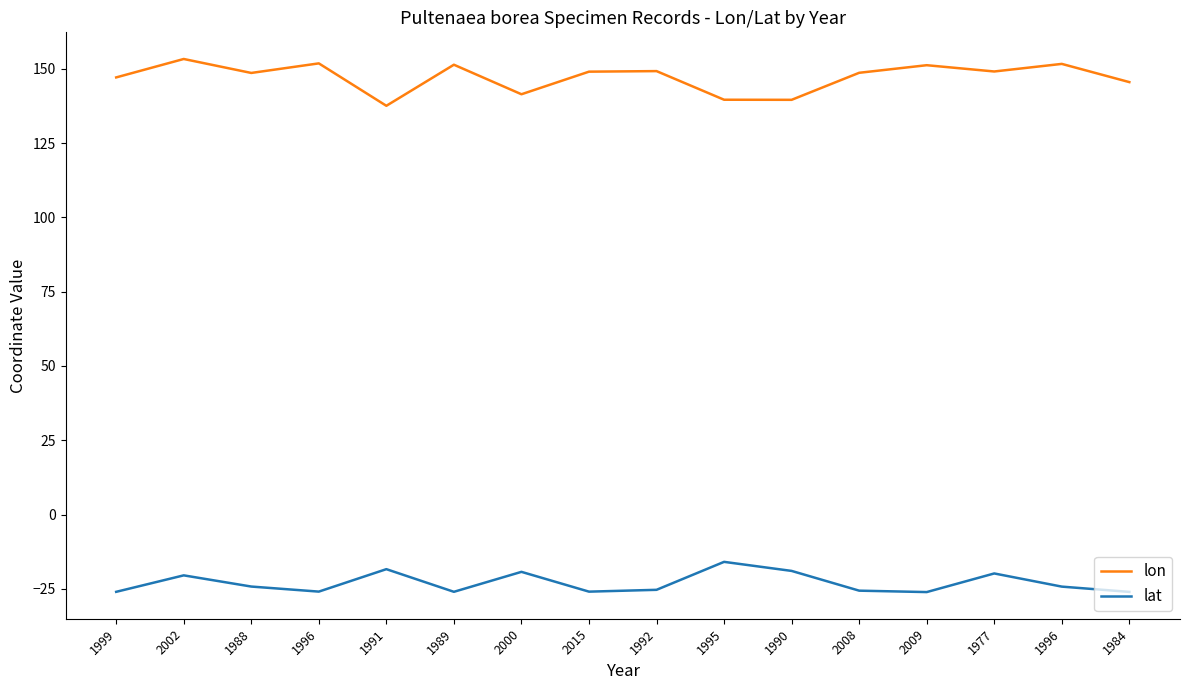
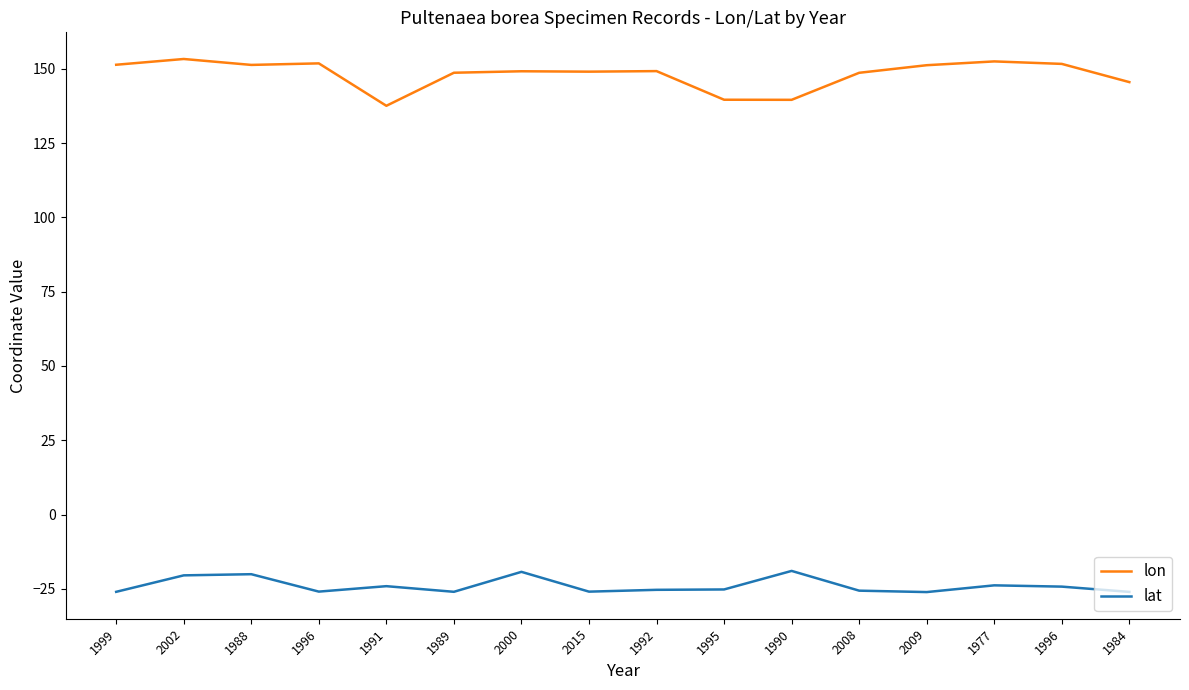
lon, 1999: 147 -> 151
lon, 1988: 149 -> 151
lat, 1988: -24 -> -20
lat, 1991: -18 -> -24
lon, 1989: 151 -> 149
lon, 2000: 141 -> 149
lat, 1995: -16 -> -25
lon, 1977: 149 -> 152
lat, 1977: -20 -> -24
